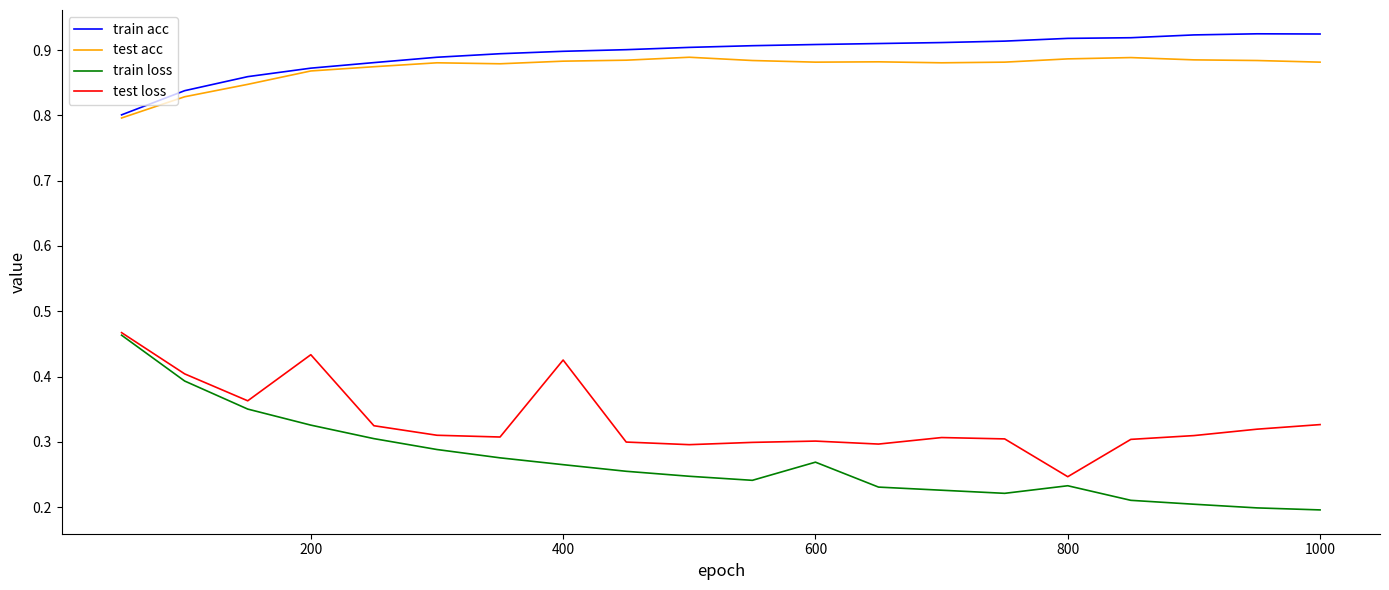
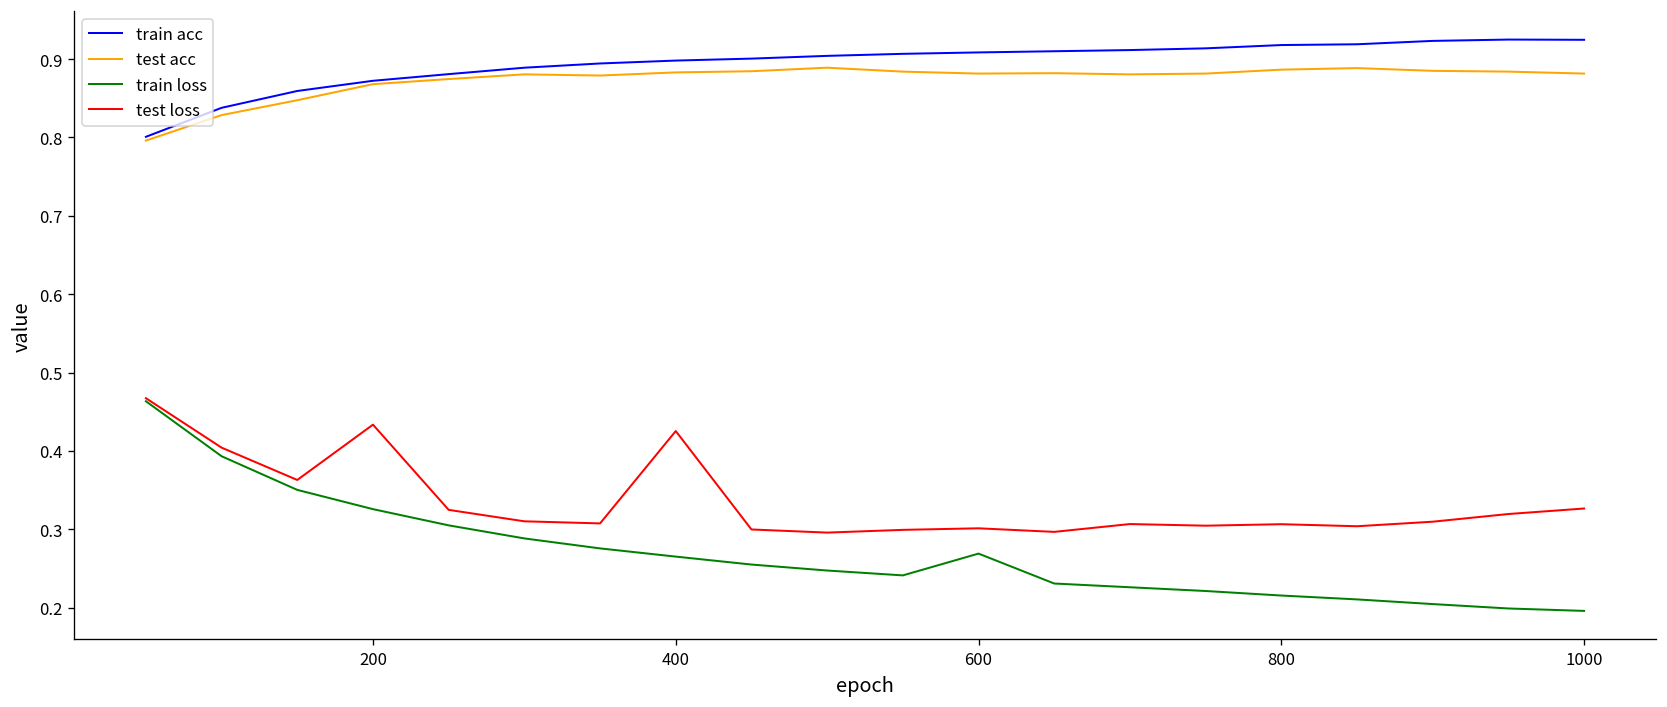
train loss, 800: 0.23 -> 0.22
test loss, 800: 0.25 -> 0.31
